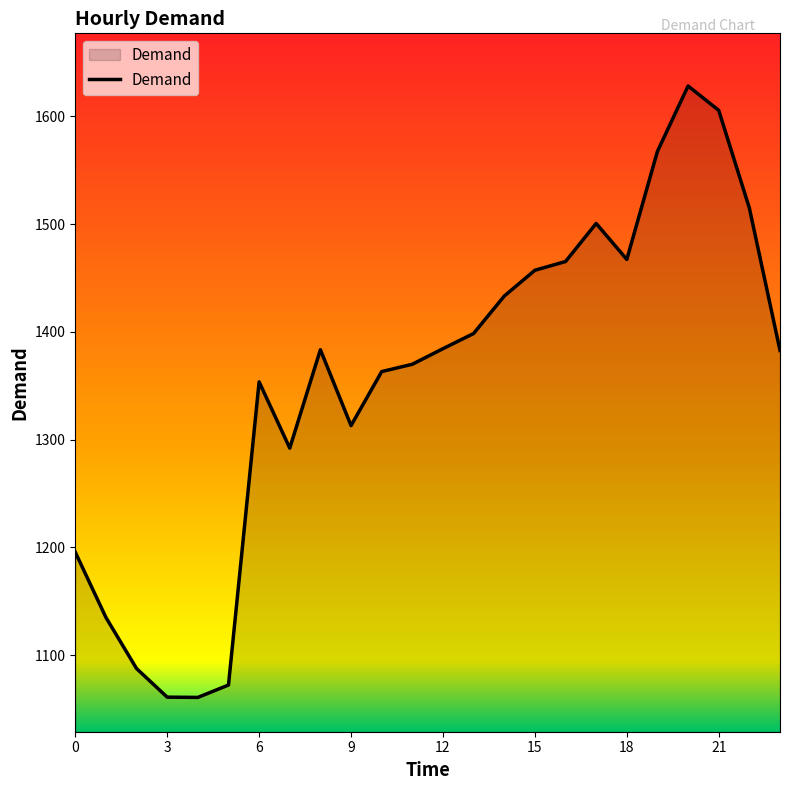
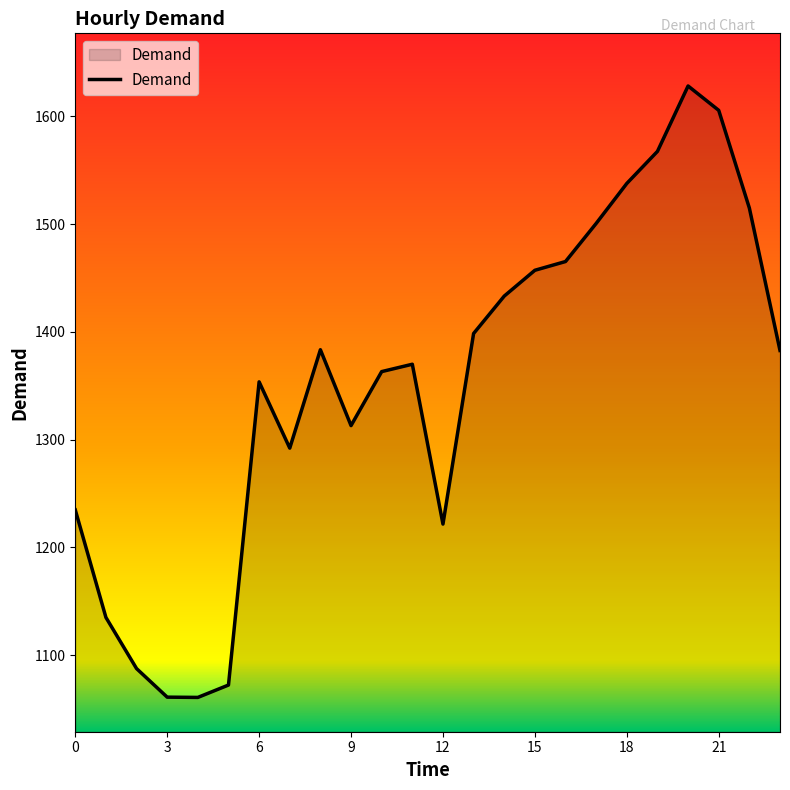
0: 1196 -> 1235
12: 1384 -> 1222
18: 1467 -> 1538
